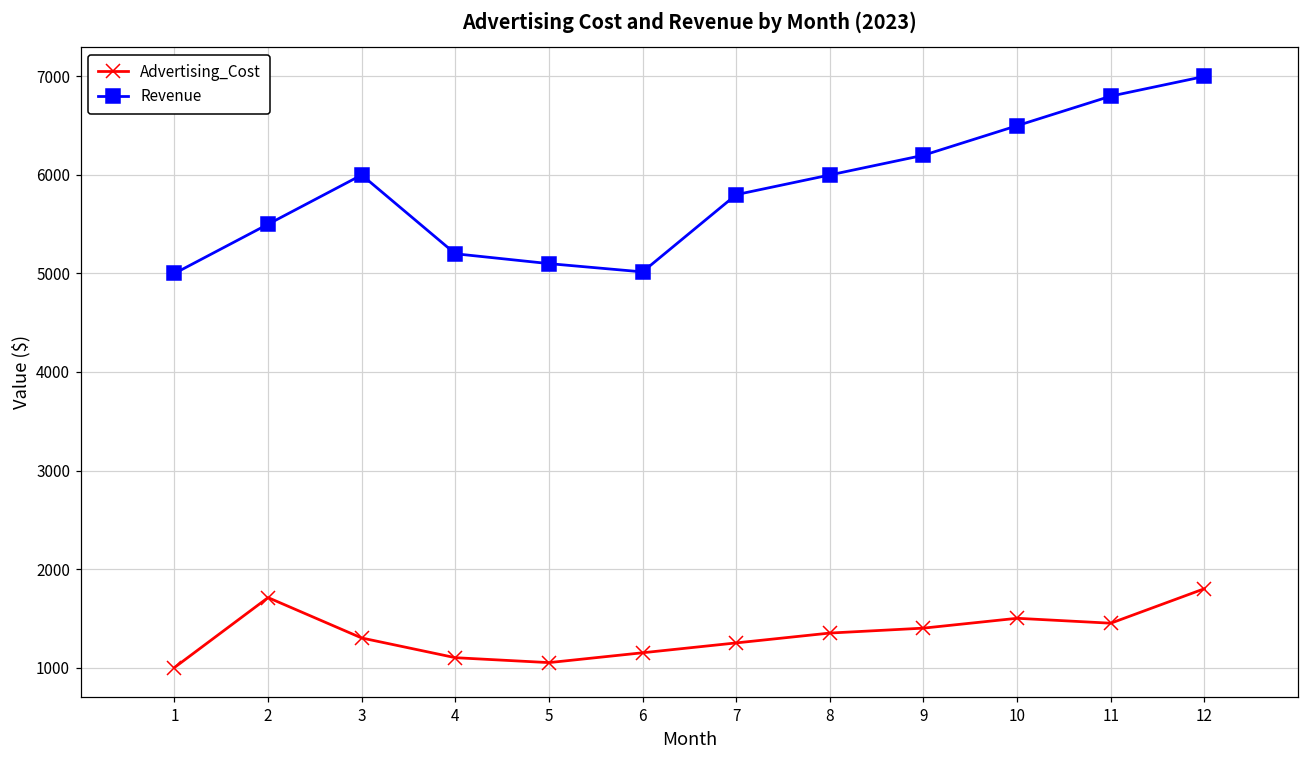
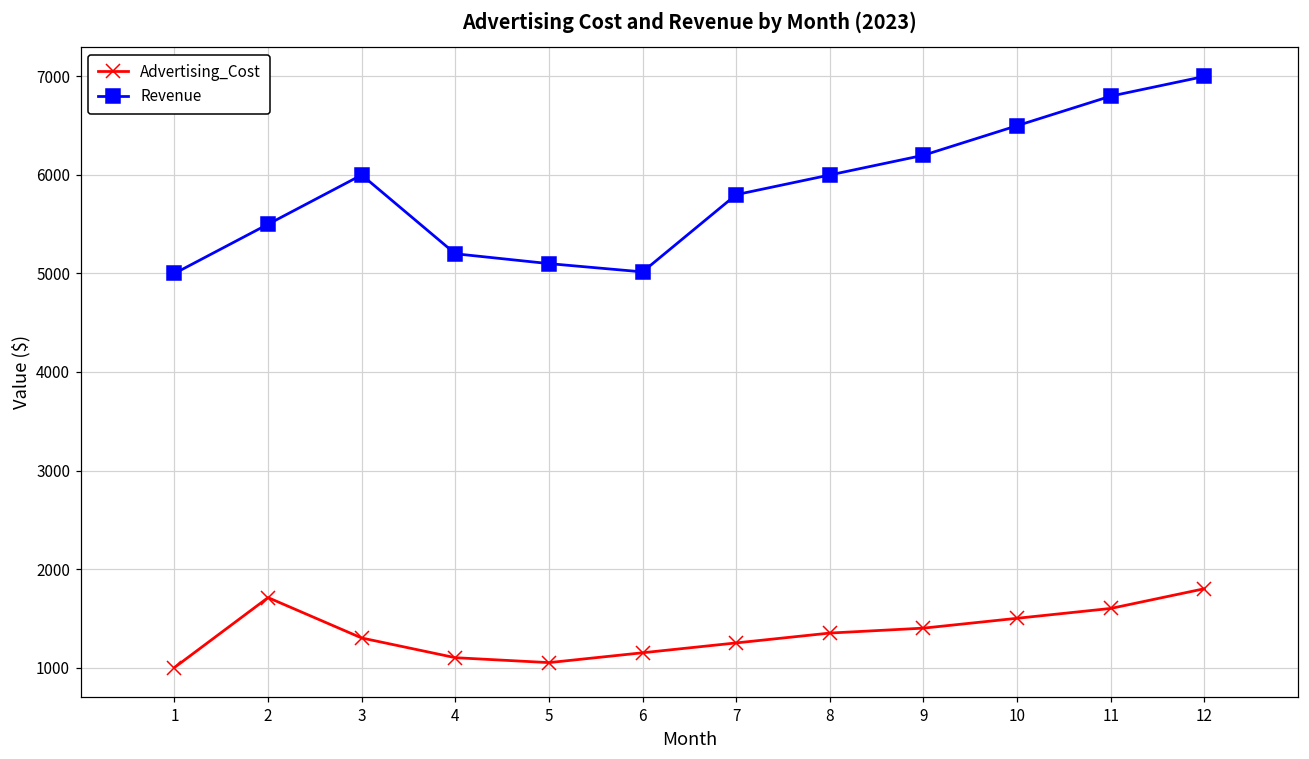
Advertising_Cost, 11: 1500 -> 1600
